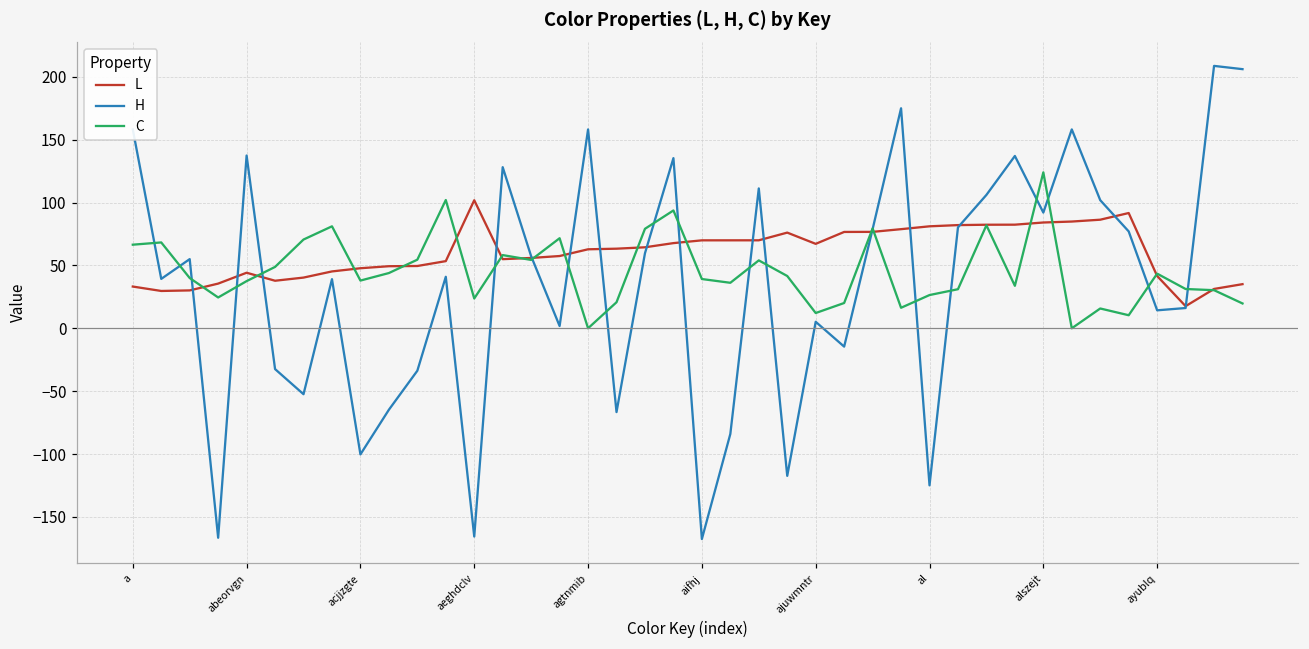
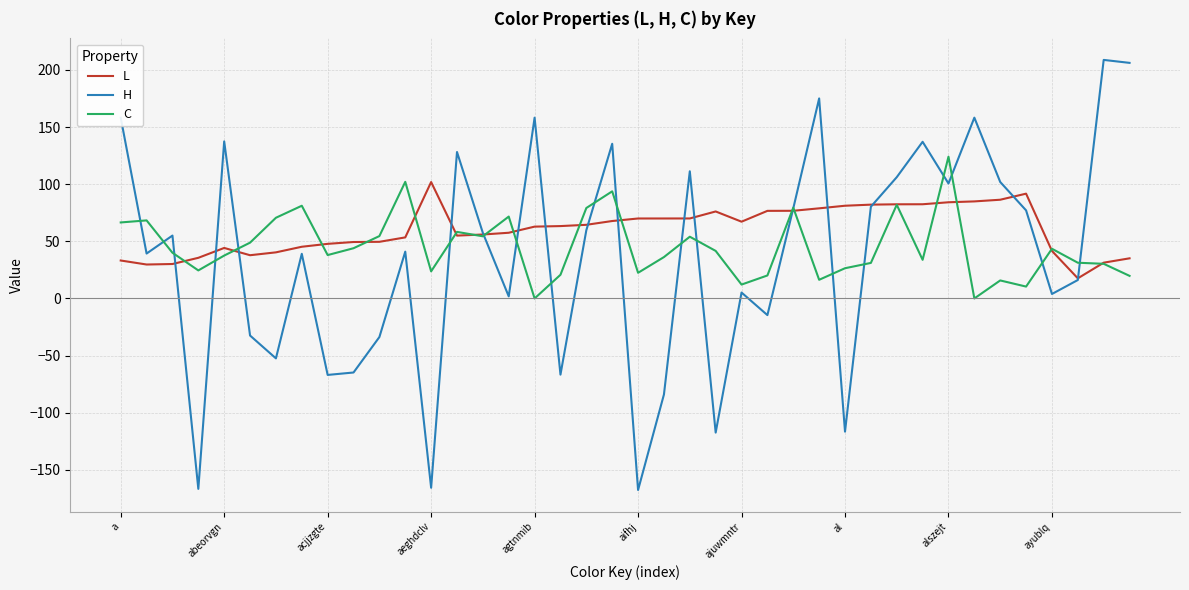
H, acjjzgte: -100 -> -67
C, aifhj: 39 -> 22
H, al: -125 -> -117
H, alszejt: 92 -> 101
H, ayublq: 14 -> 4
